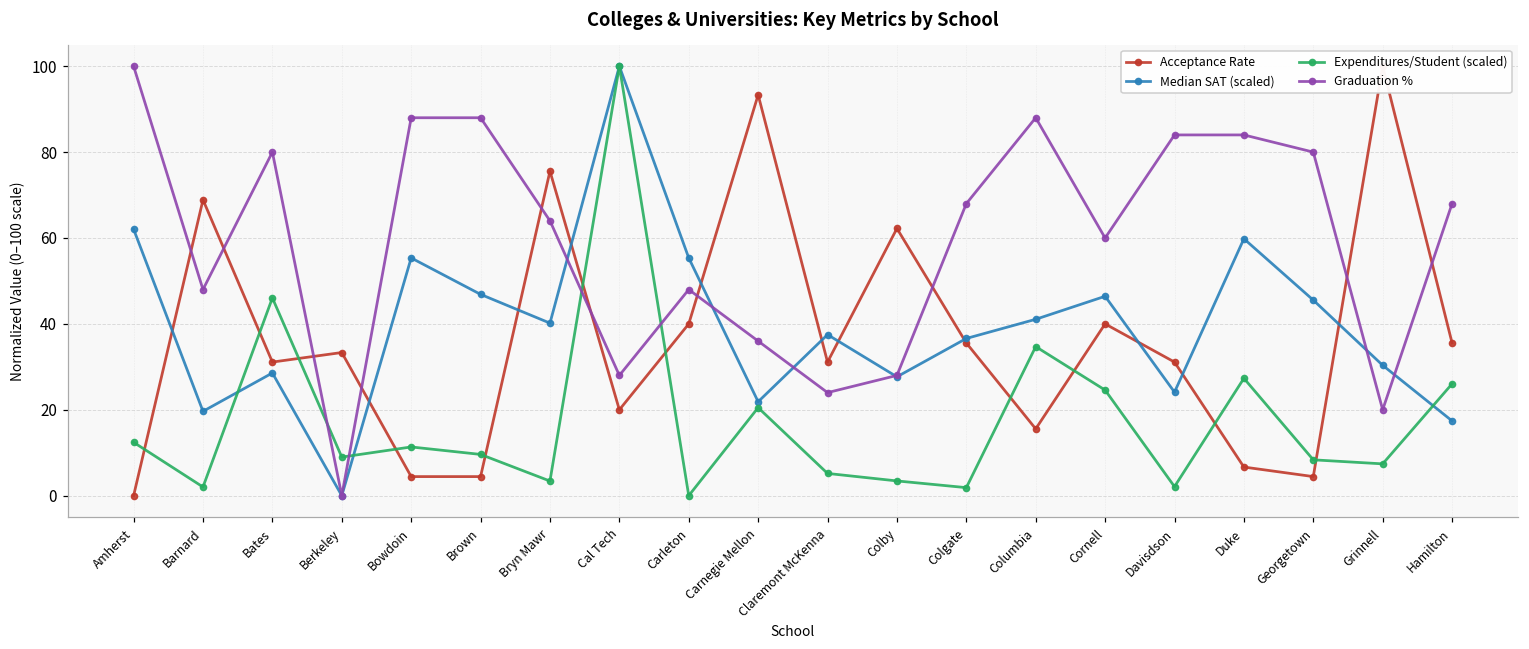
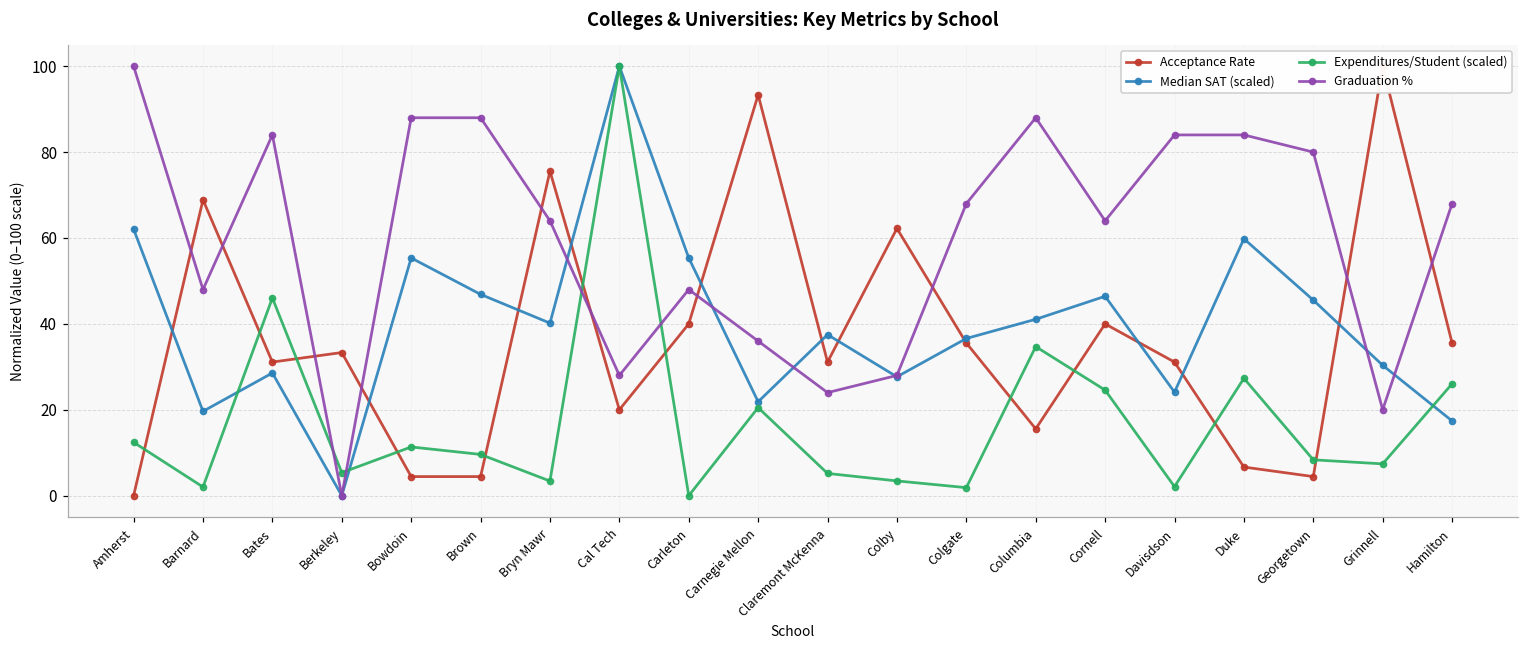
Graduation %, Bates: 80 -> 84
Expenditures/Student (scaled), Berkeley: 9 -> 5
Graduation %, Cornell: 60 -> 64
